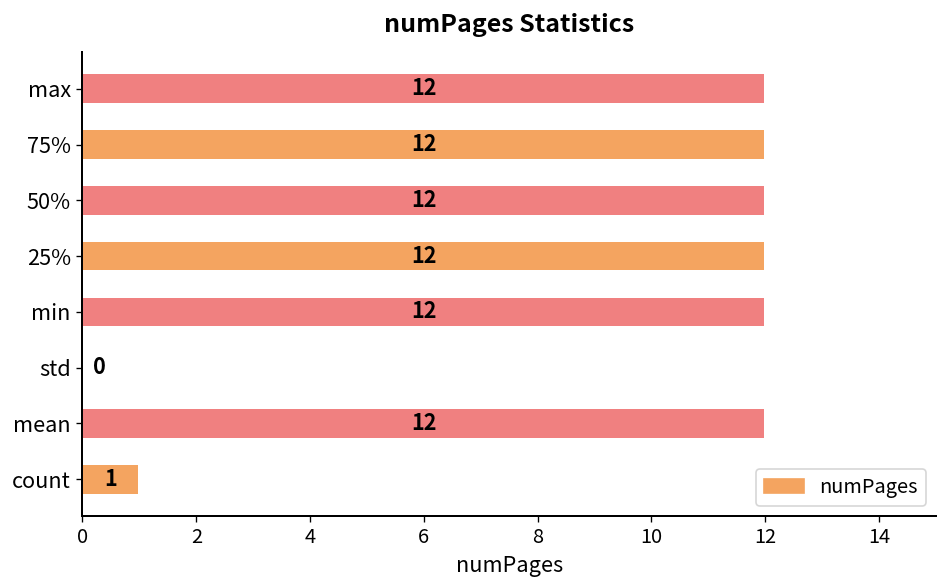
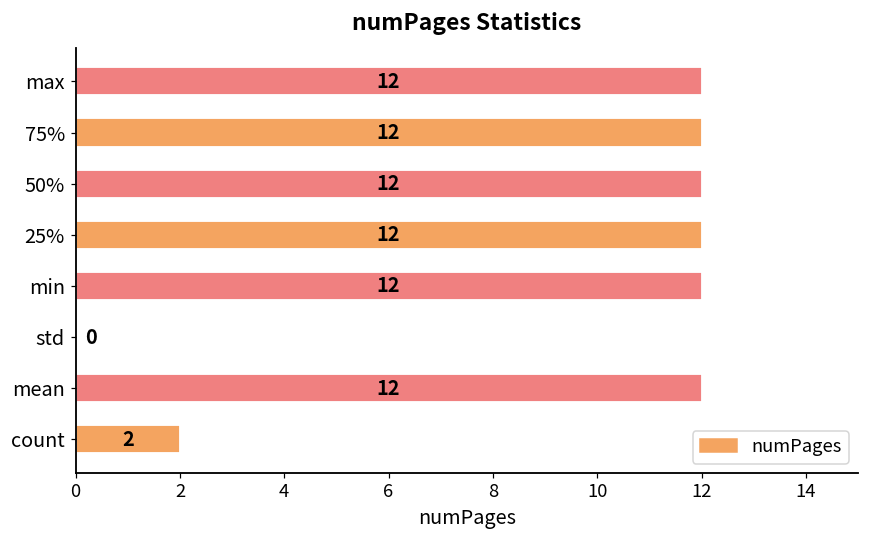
count: 1 -> 2
